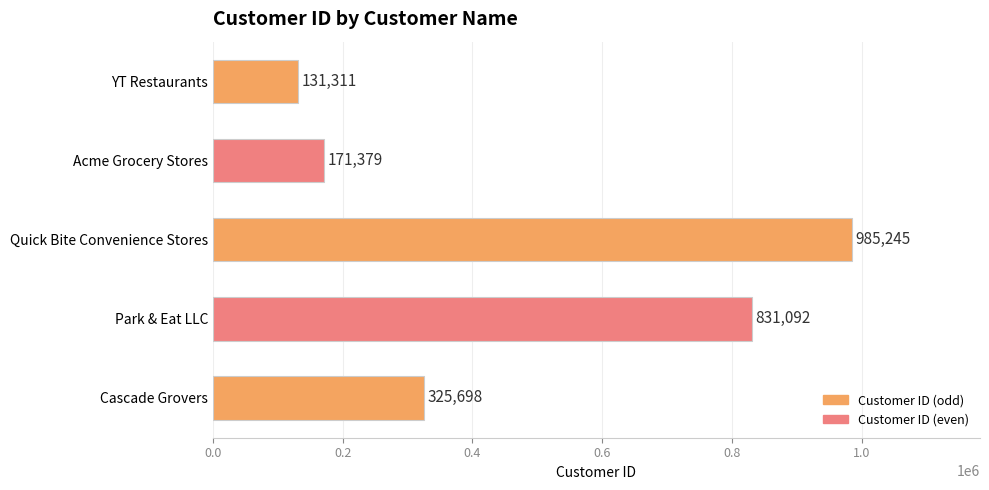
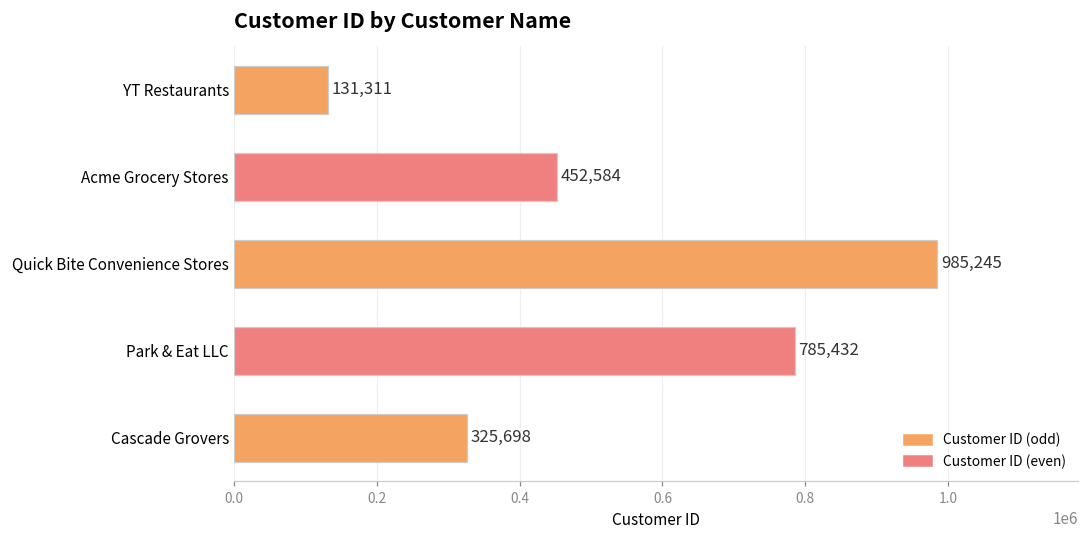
Acme Grocery Stores: 171,379 -> 452,584
Park & Eat LLC: 831,092 -> 785,432
